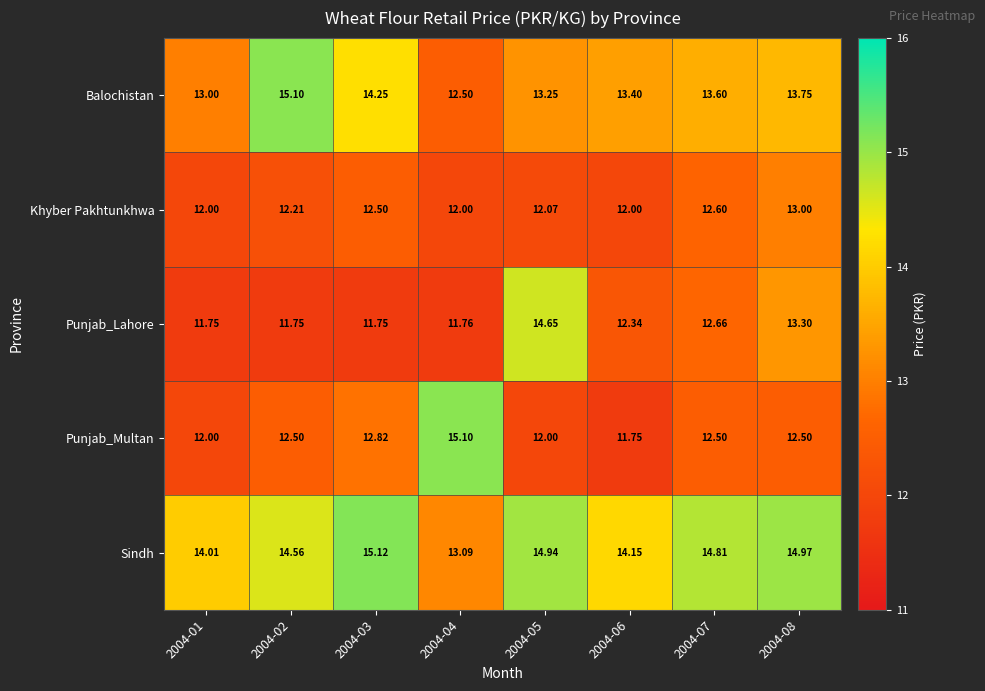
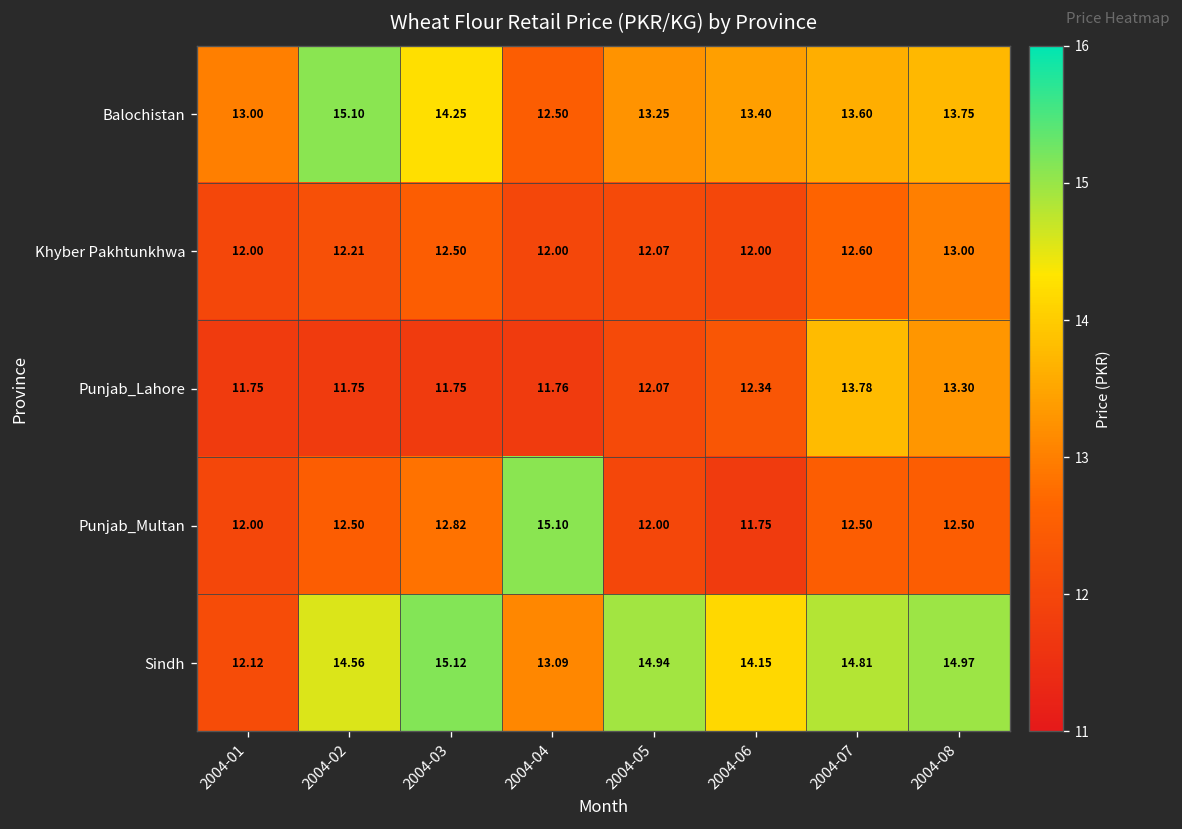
Punjab_Lahore, 2004-05: 14.65 -> 12.07
Punjab_Lahore, 2004-07: 12.66 -> 13.78
Sindh, 2004-01: 14.01 -> 12.12
